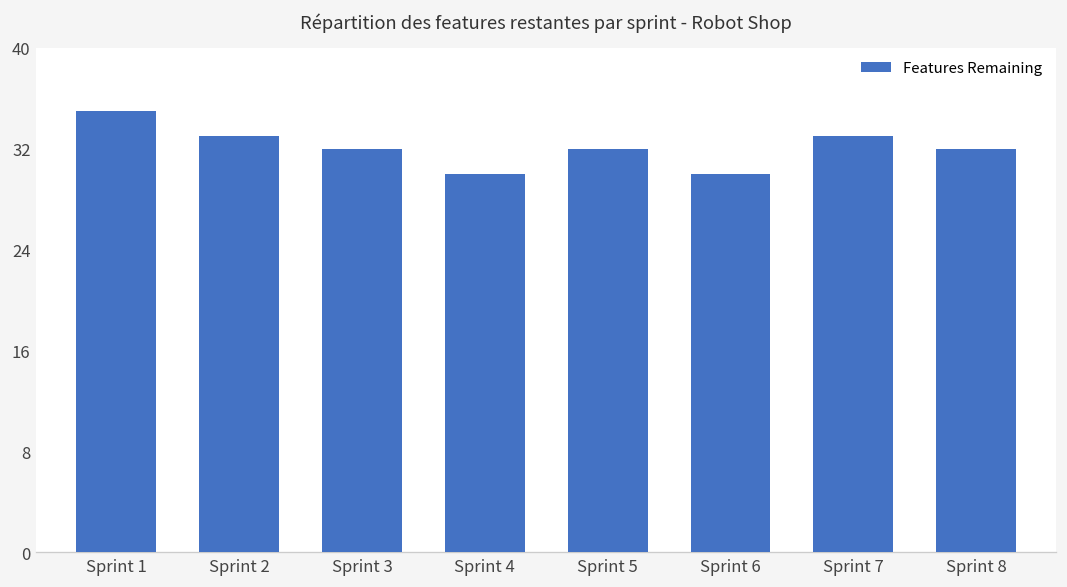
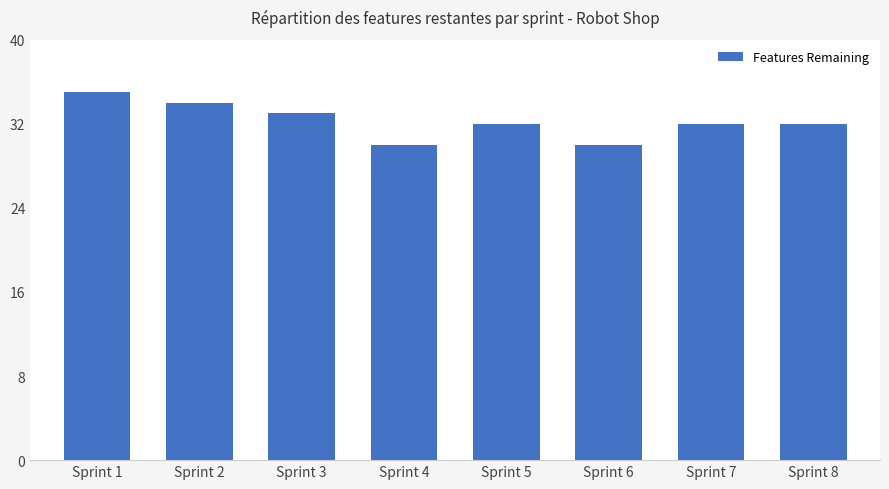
Sprint 2: 33 -> 34
Sprint 3: 32 -> 33
Sprint 7: 33 -> 32
